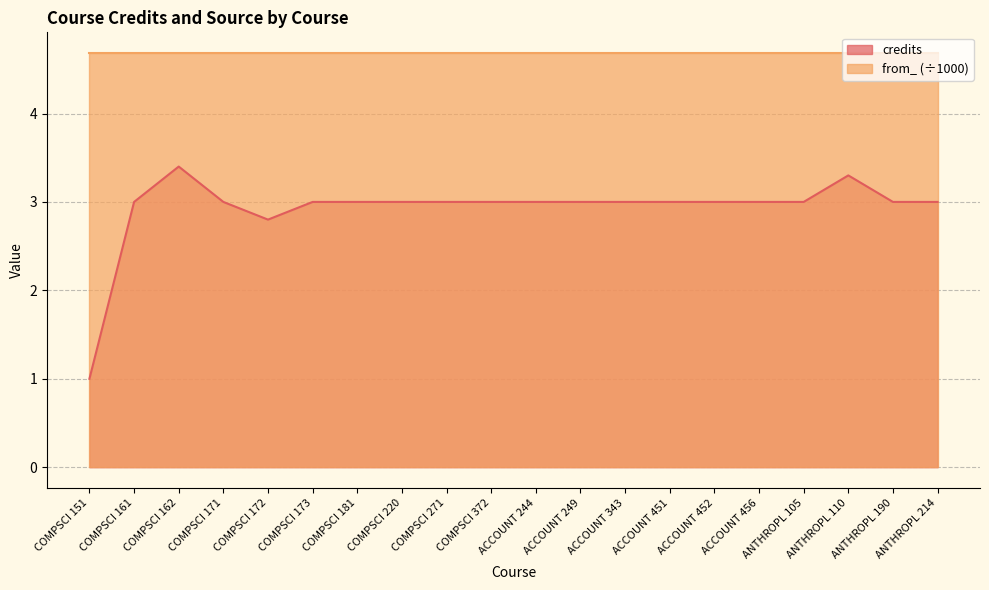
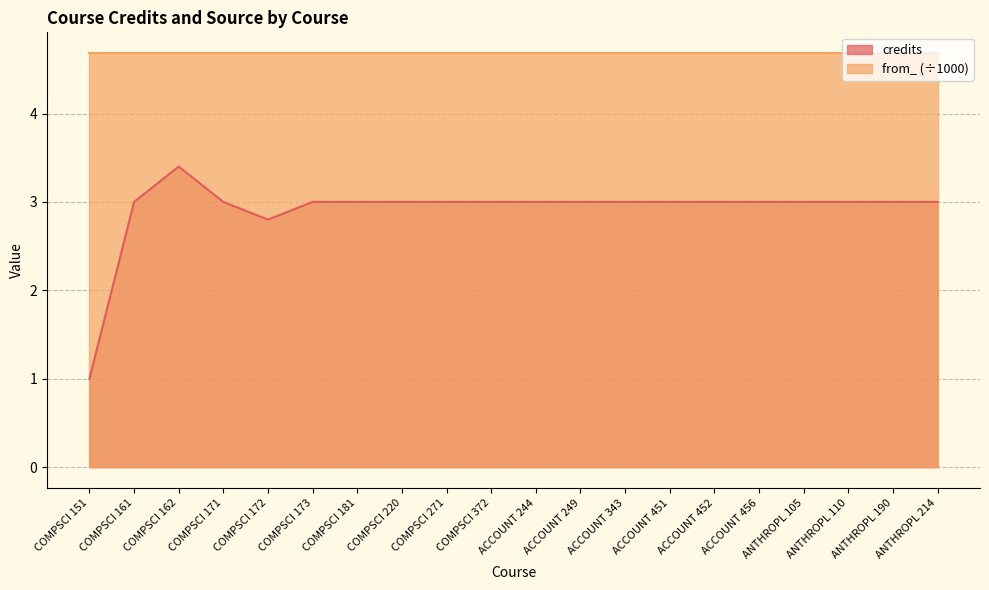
credits, ANTHROPL 110: 3.3 -> 3.0
